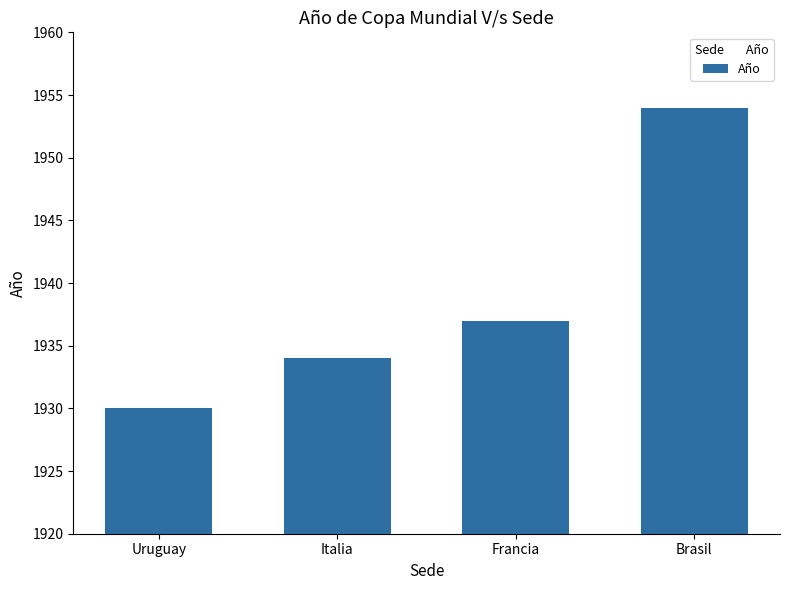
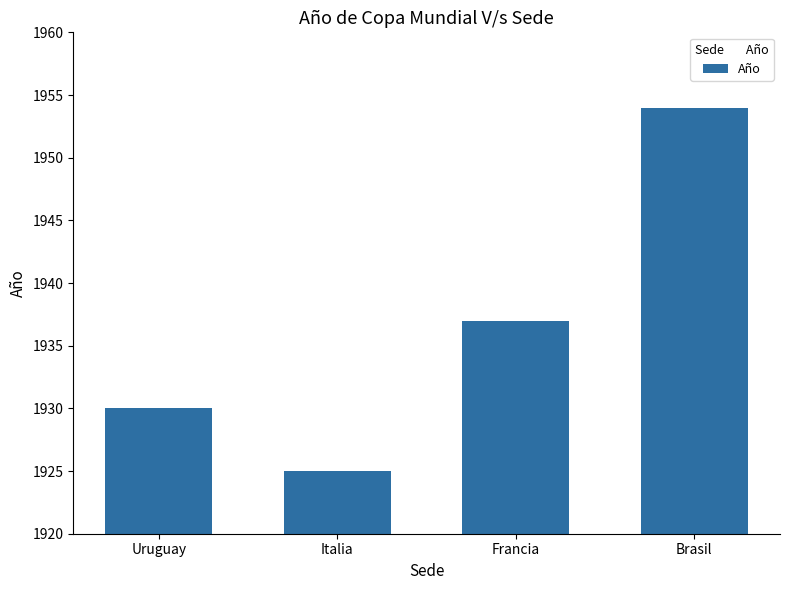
Italia: 1934 -> 1925
